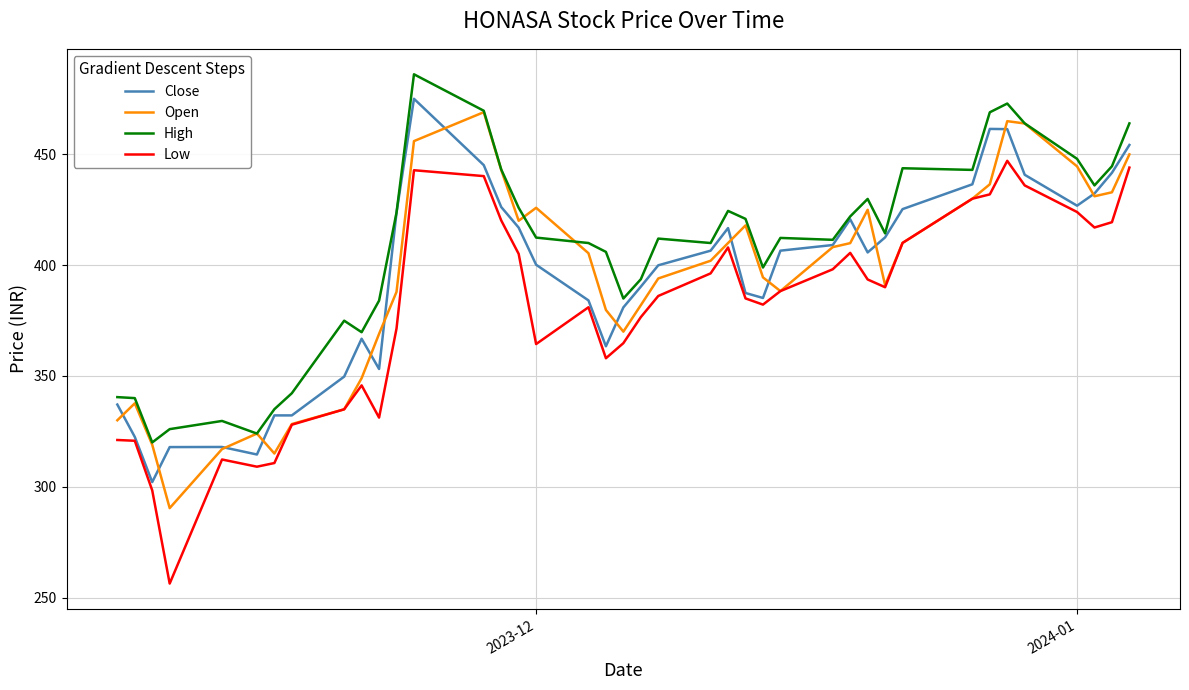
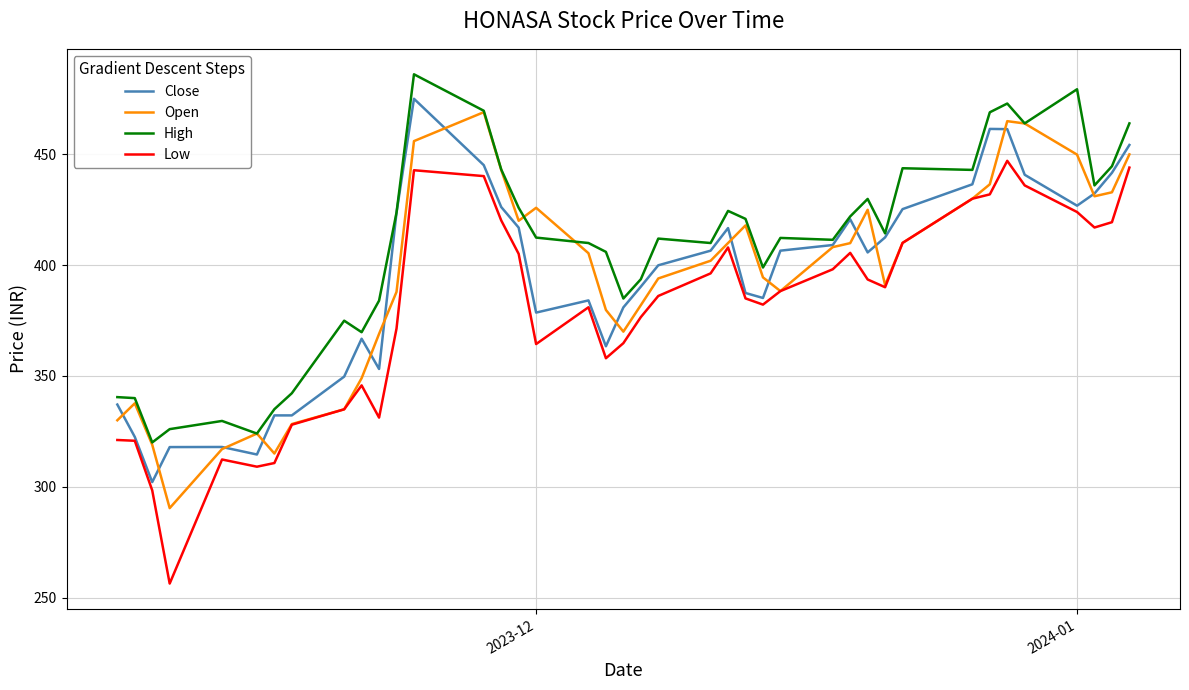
Close, 2023-12: 400 -> 379
Open, 2024-01: 445 -> 450
High, 2024-01: 448 -> 479
